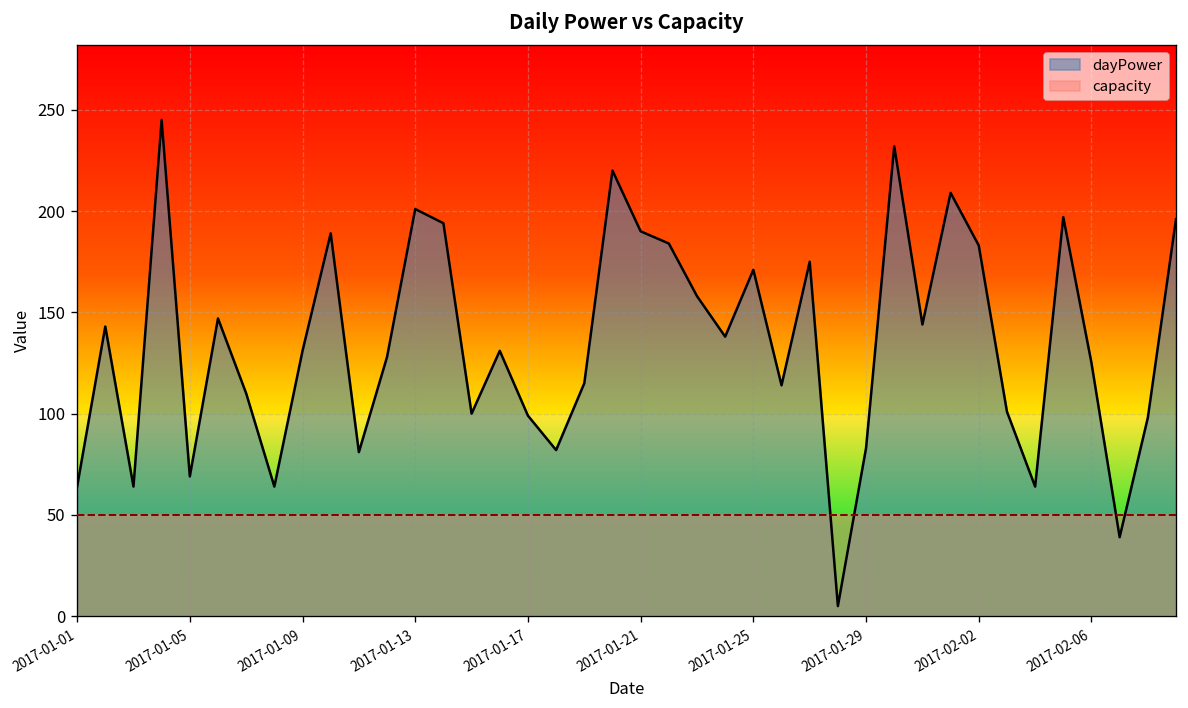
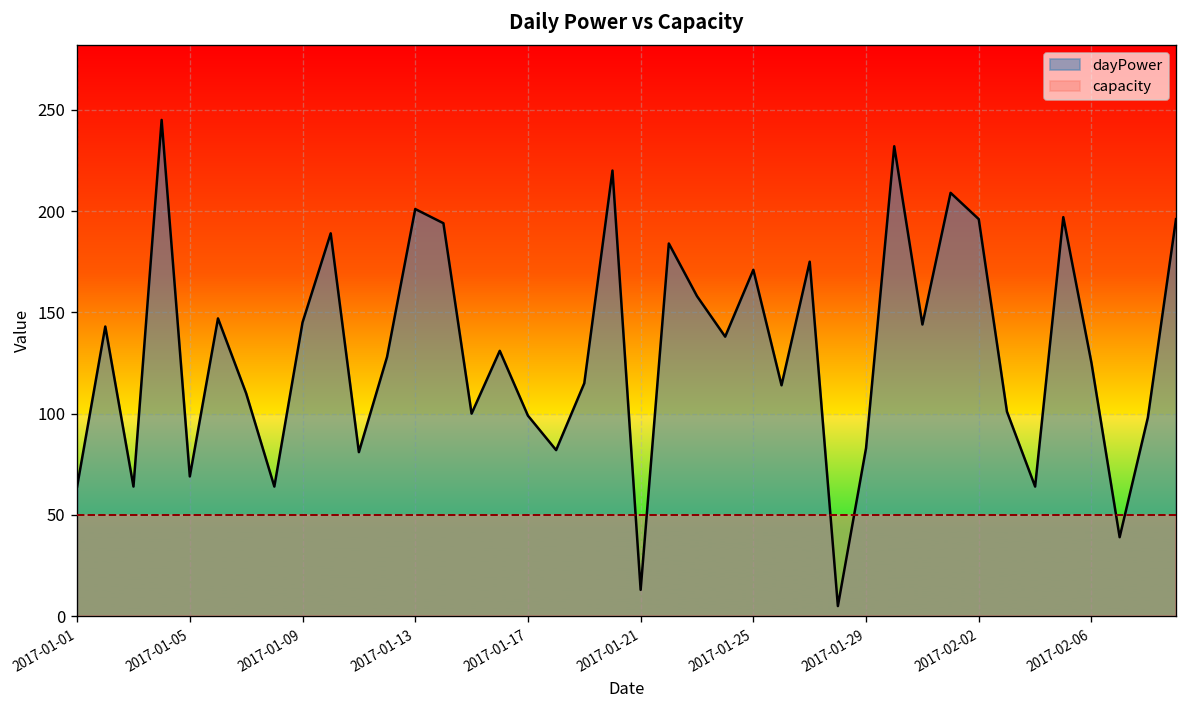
dayPower, 2017-01-09: 131 -> 145
dayPower, 2017-01-21: 190 -> 13
dayPower, 2017-02-02: 183 -> 196
